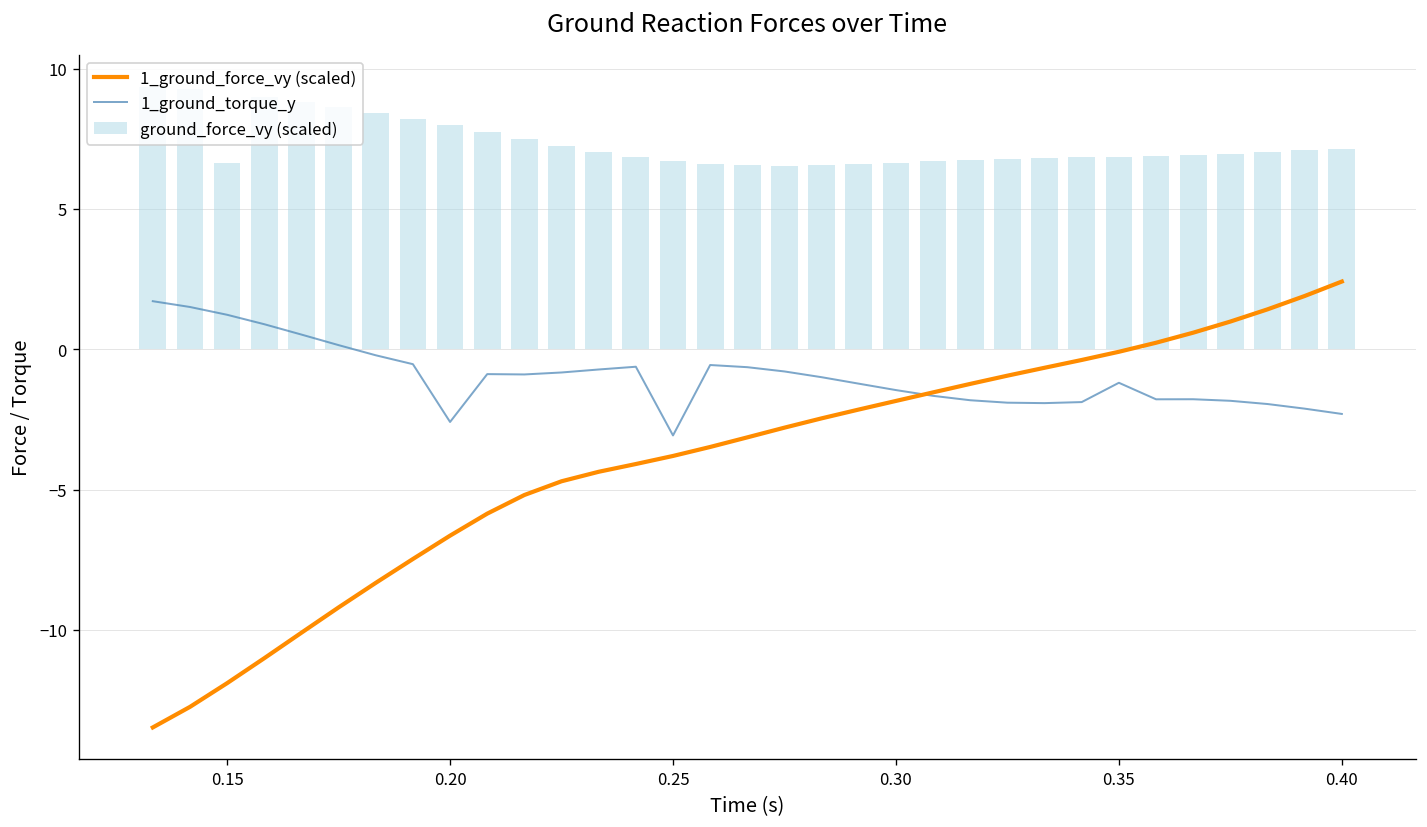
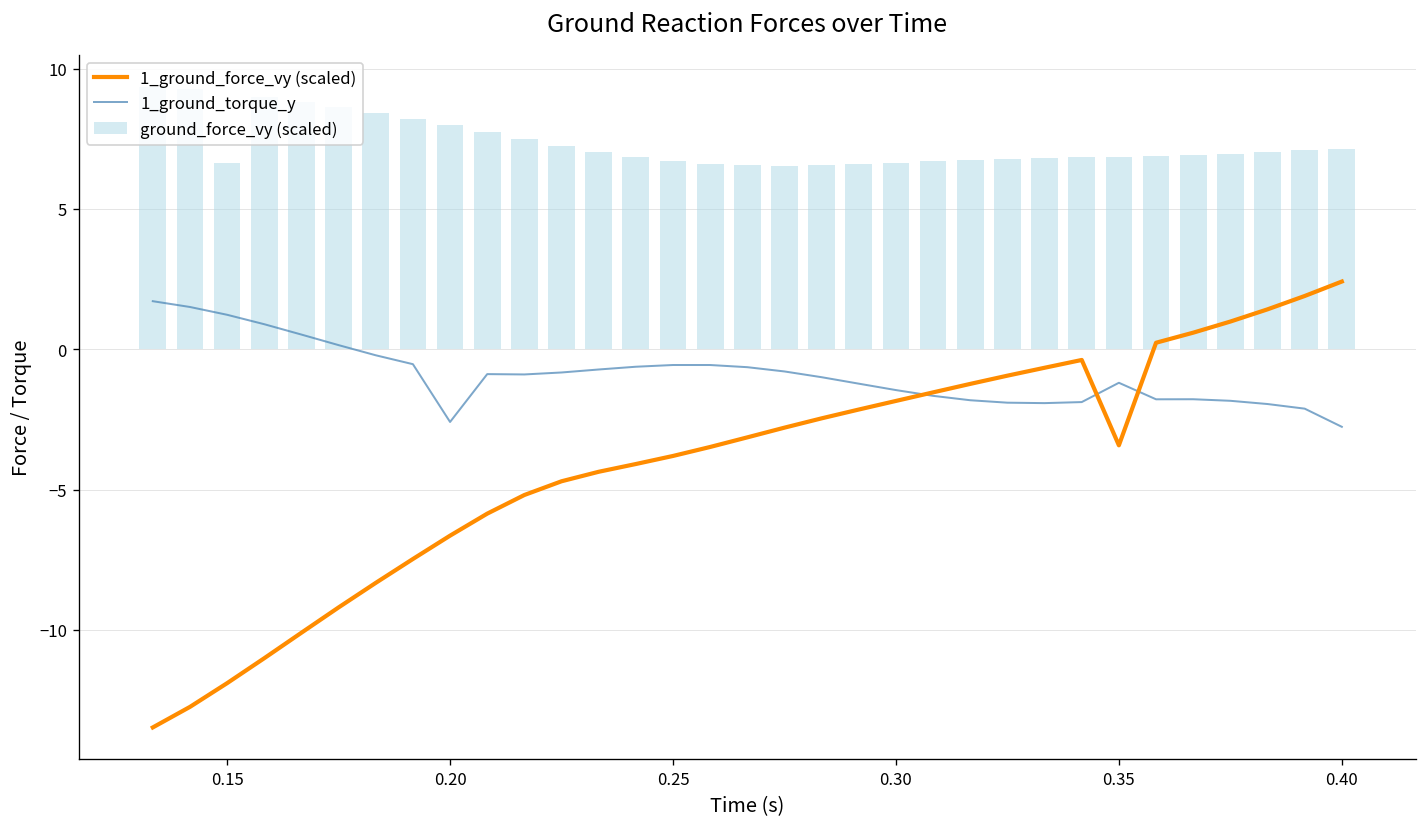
1_ground_torque_y, 0.25: -3.1 -> -0.6
1_ground_force_vy (scaled), 0.35: -0.1 -> -3.4
1_ground_torque_y, 0.40: -2.3 -> -2.8
